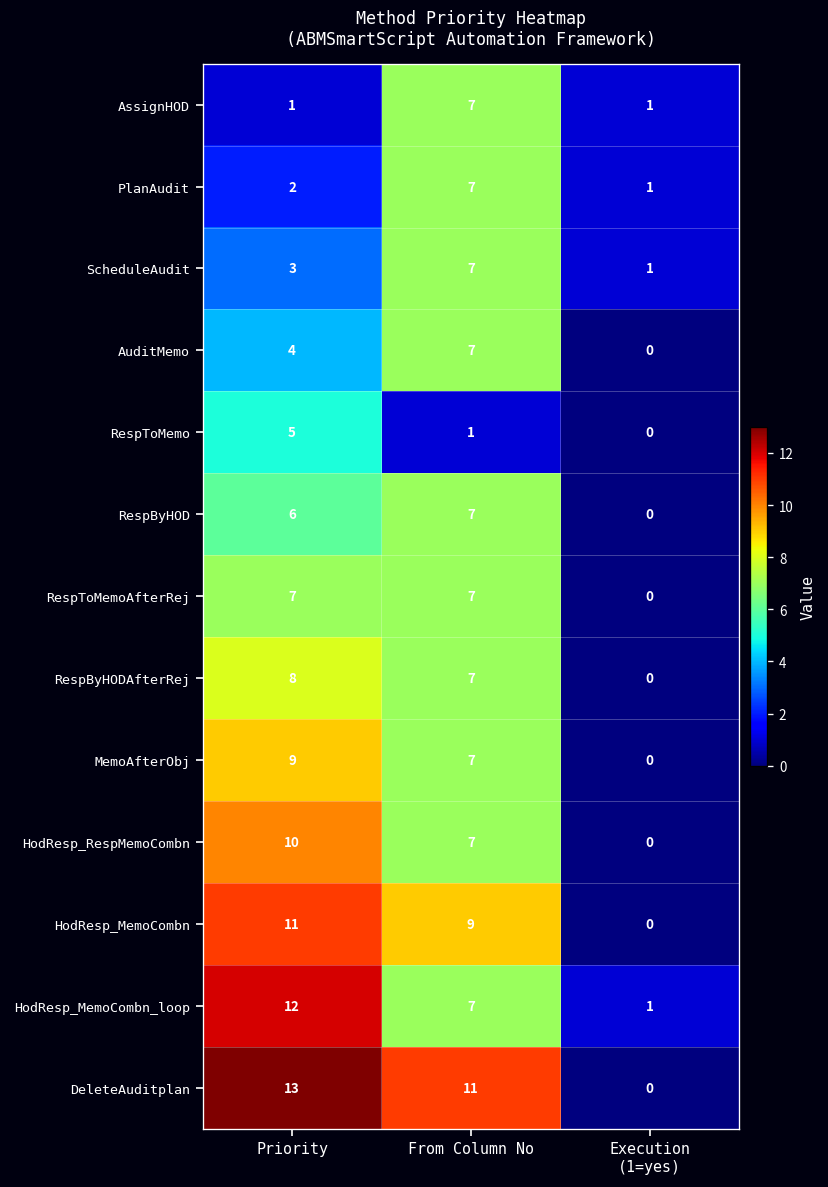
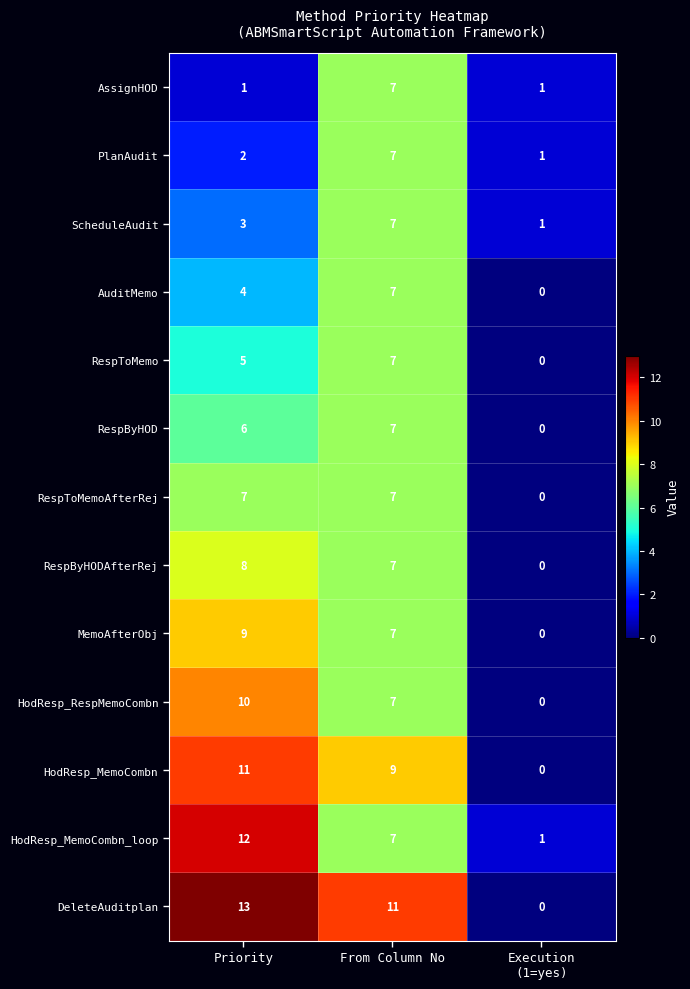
RespToMemo, From Column No: 1 -> 7
